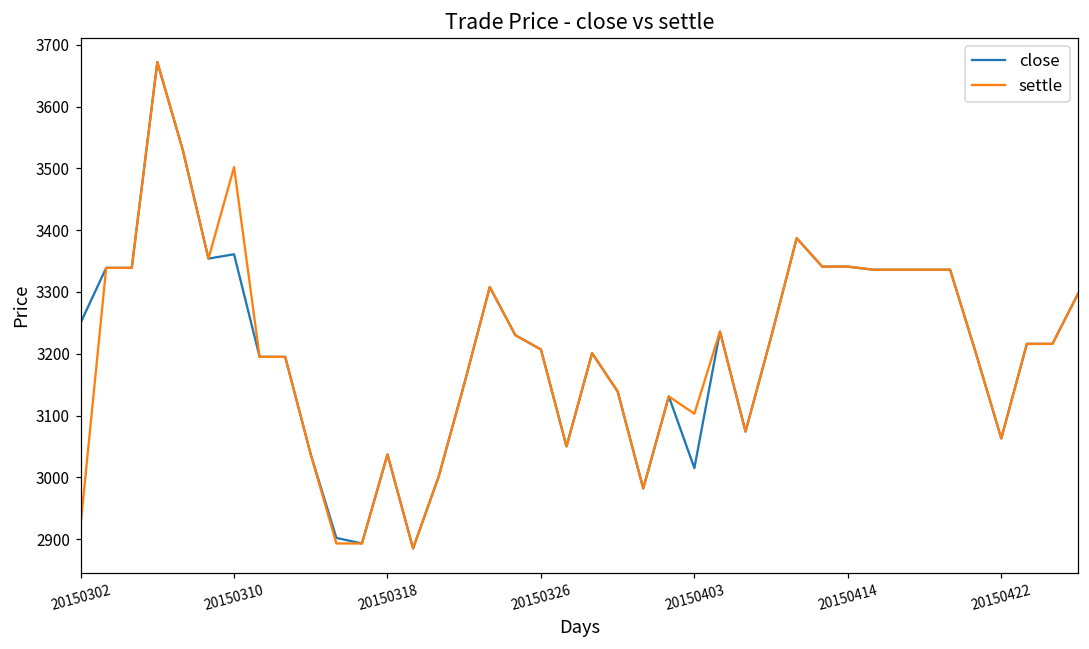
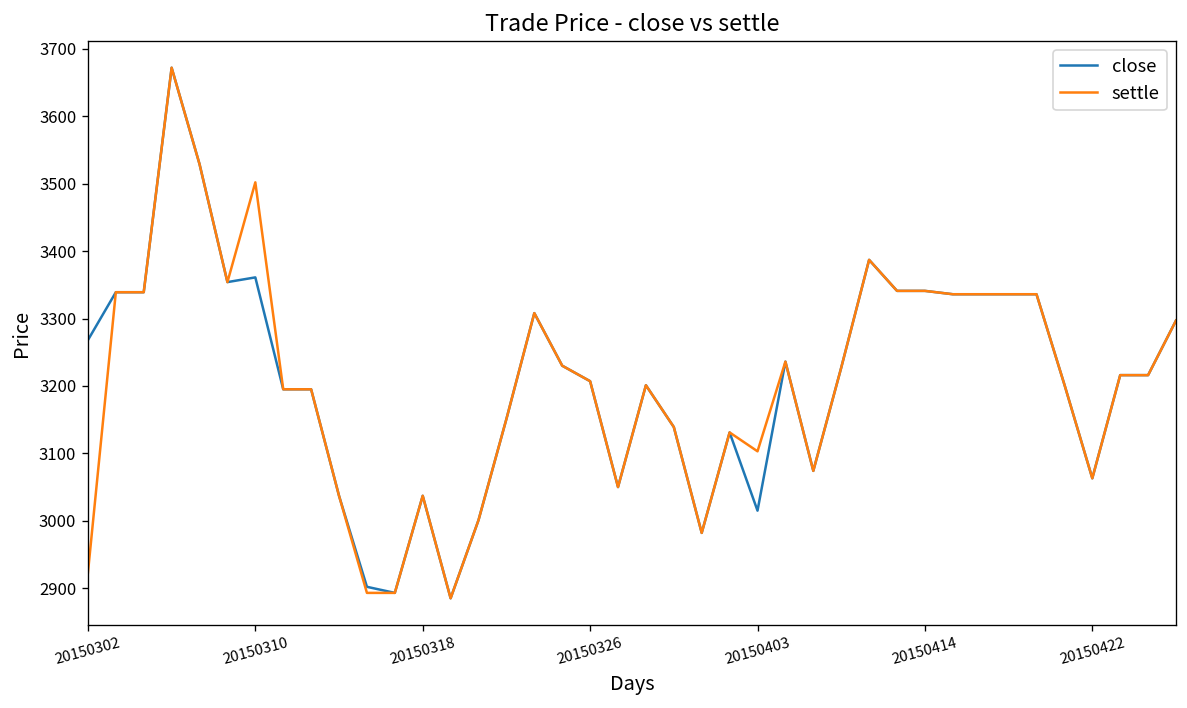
close, 20150302: 3250 -> 3270
